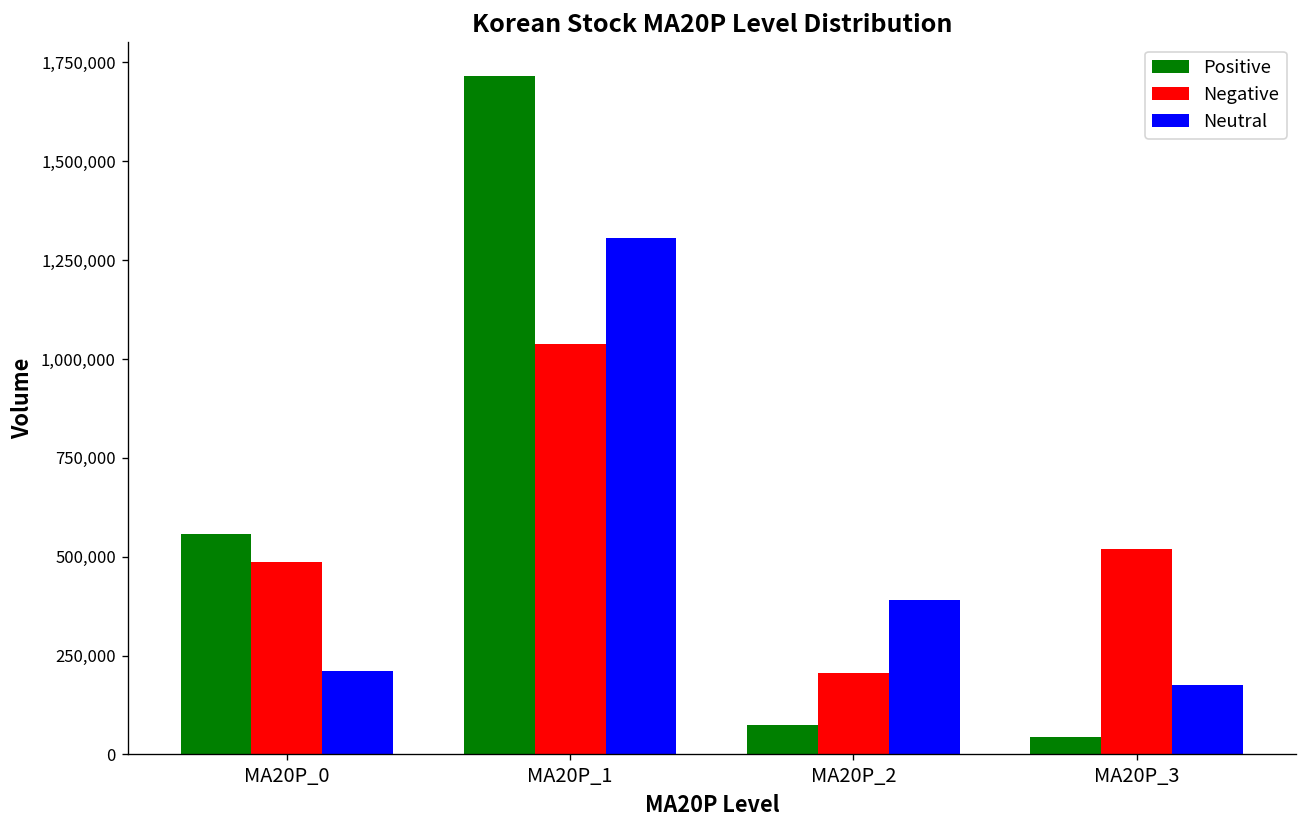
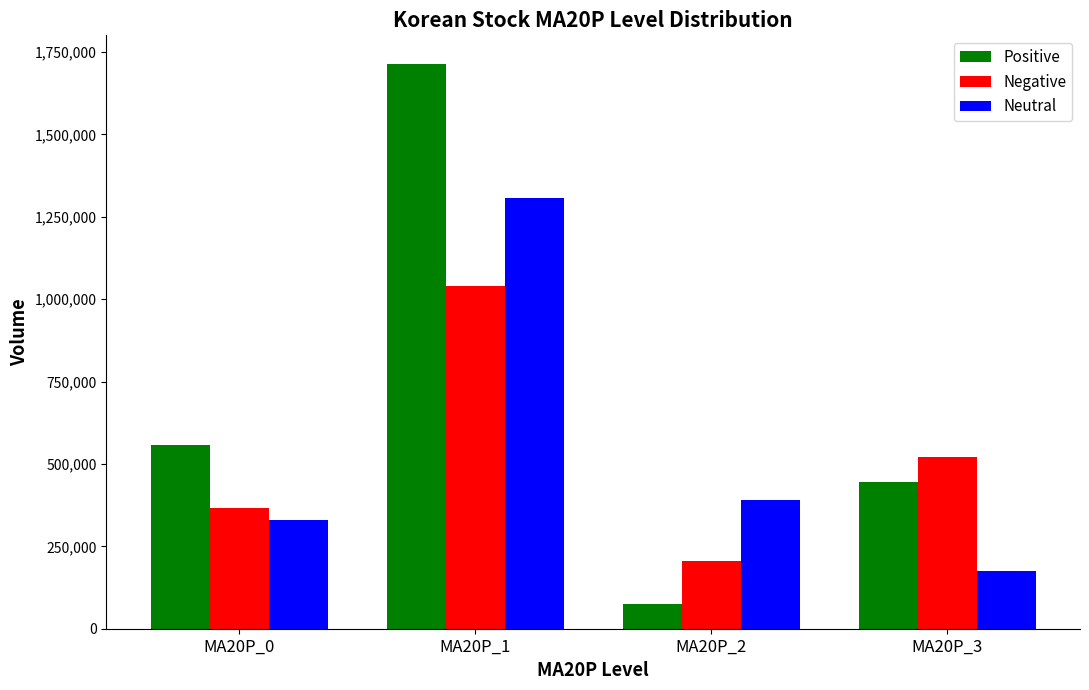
Negative, MA20P_0: 490,000 -> 370,000
Neutral, MA20P_0: 210,000 -> 330,000
Positive, MA20P_3: 40,000 -> 450,000
